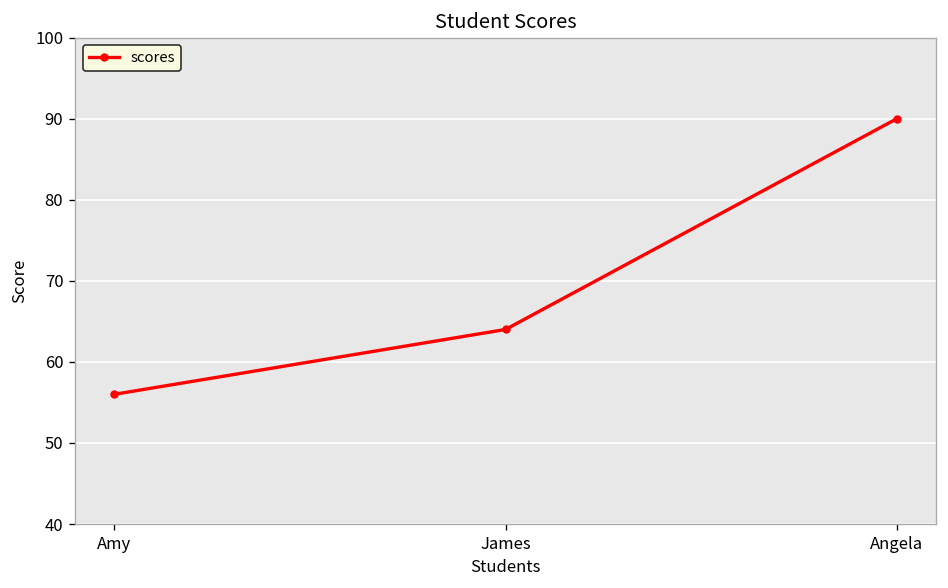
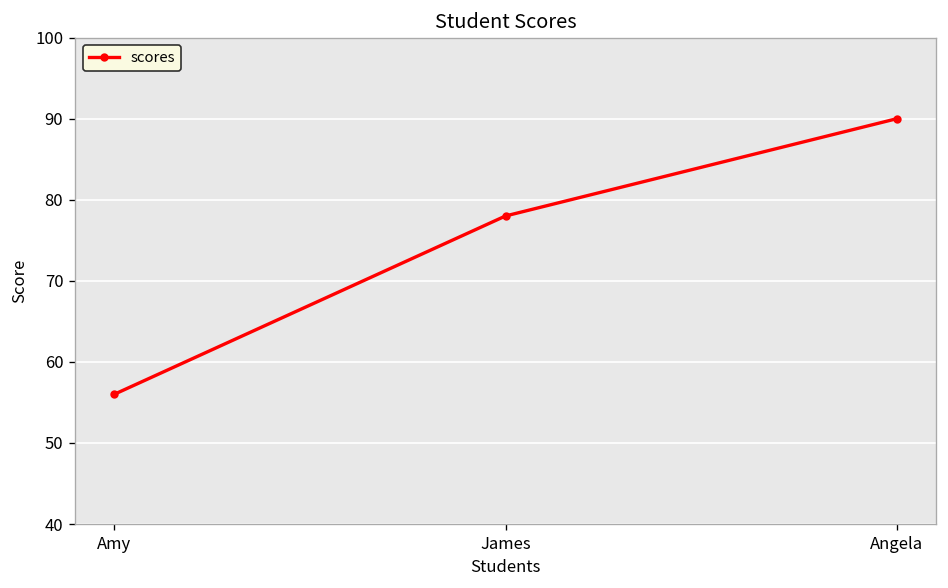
James: 64 -> 78
